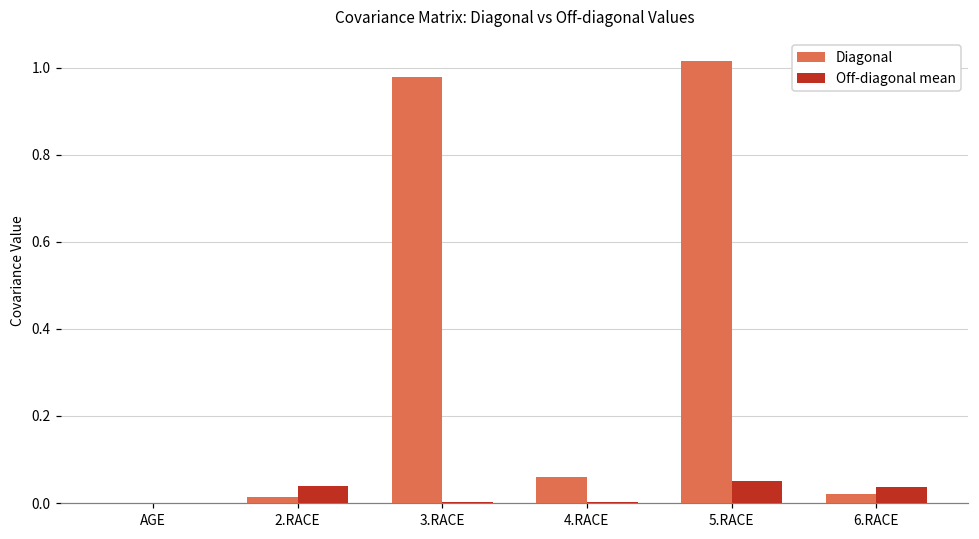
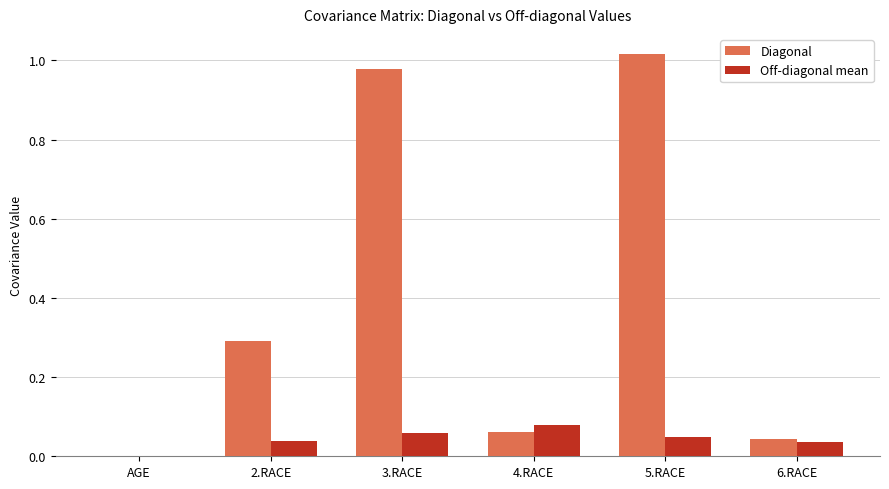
Diagonal, 2.RACE: 0.01 -> 0.29
Off-diagonal mean, 3.RACE: 0.00 -> 0.06
Off-diagonal mean, 4.RACE: 0.00 -> 0.08
Diagonal, 6.RACE: 0.02 -> 0.04
